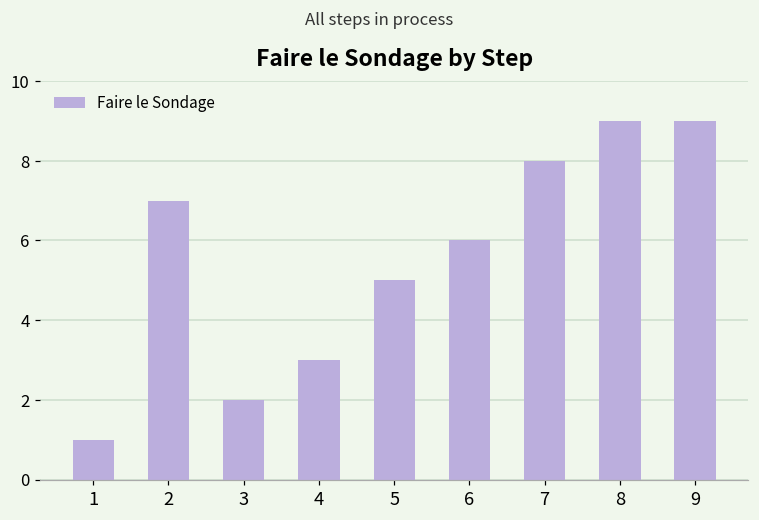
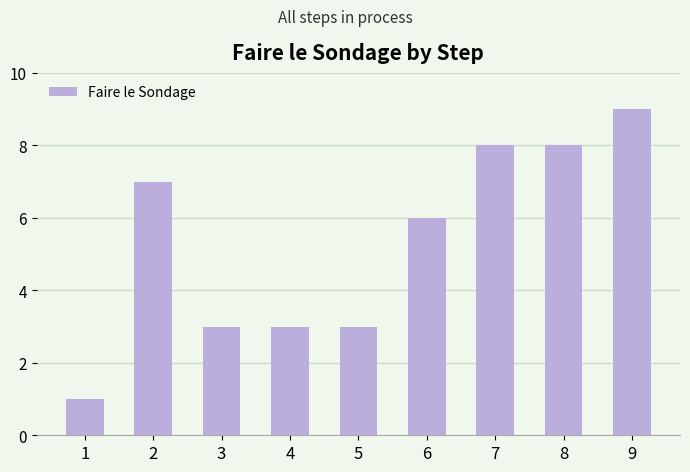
3: 2 -> 3
5: 5 -> 3
8: 9 -> 8
